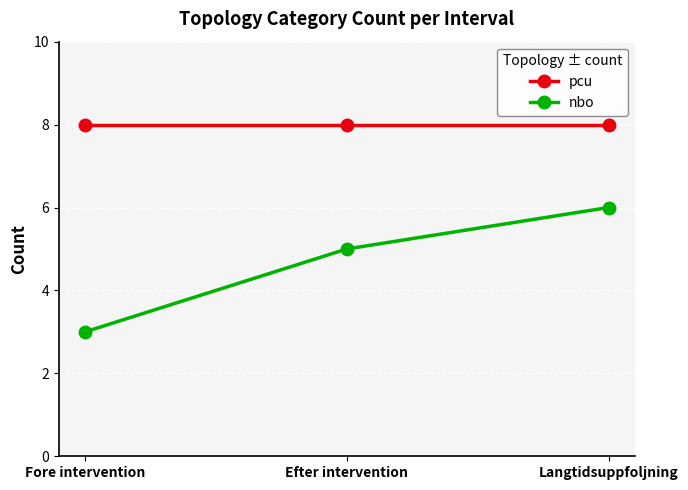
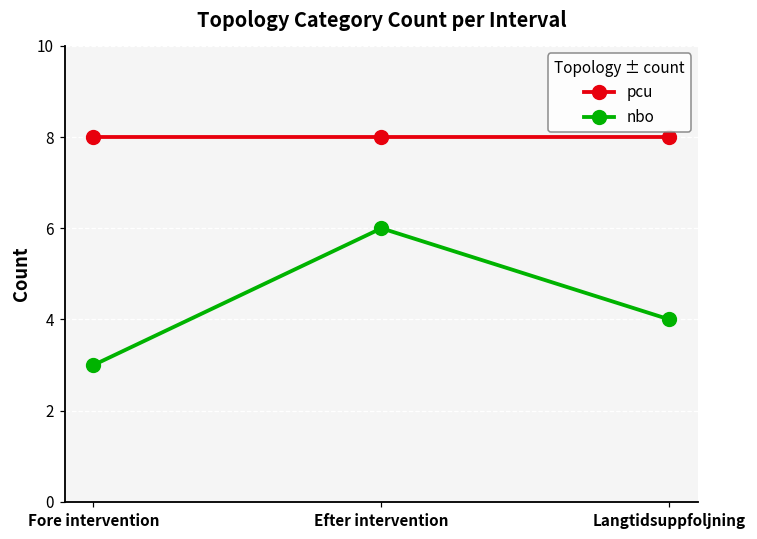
nbo, Efter intervention: 5 -> 6
nbo, Langtidsuppfoljning: 6 -> 4
